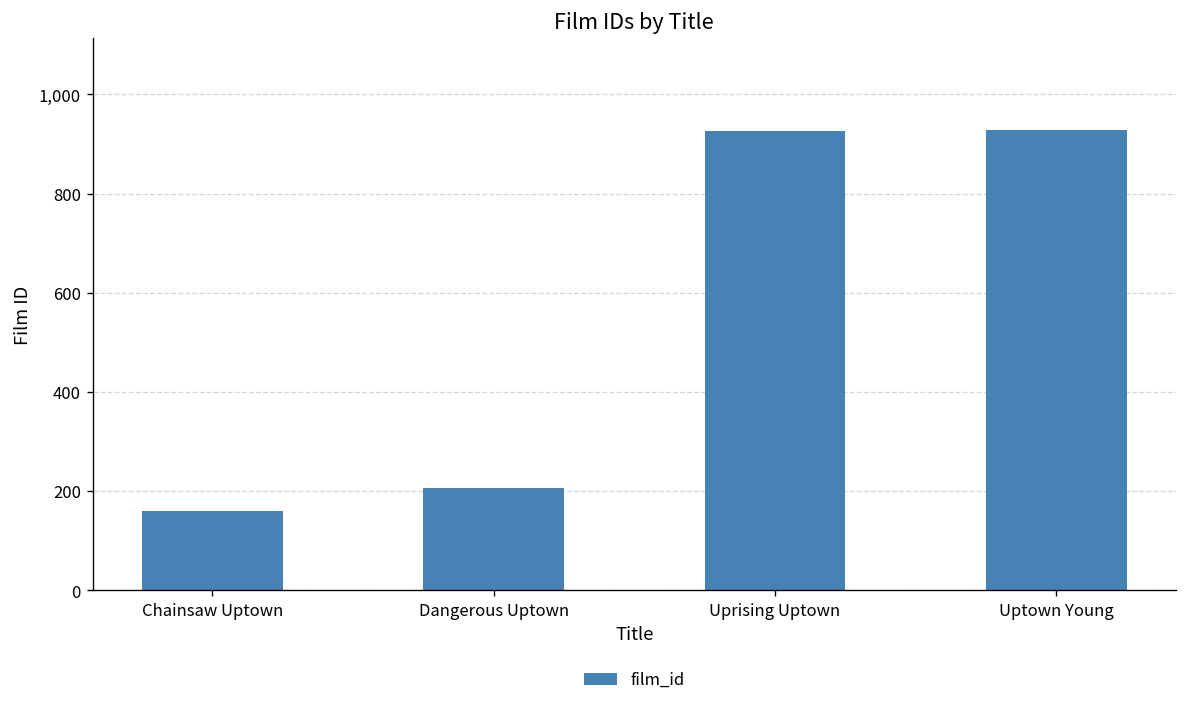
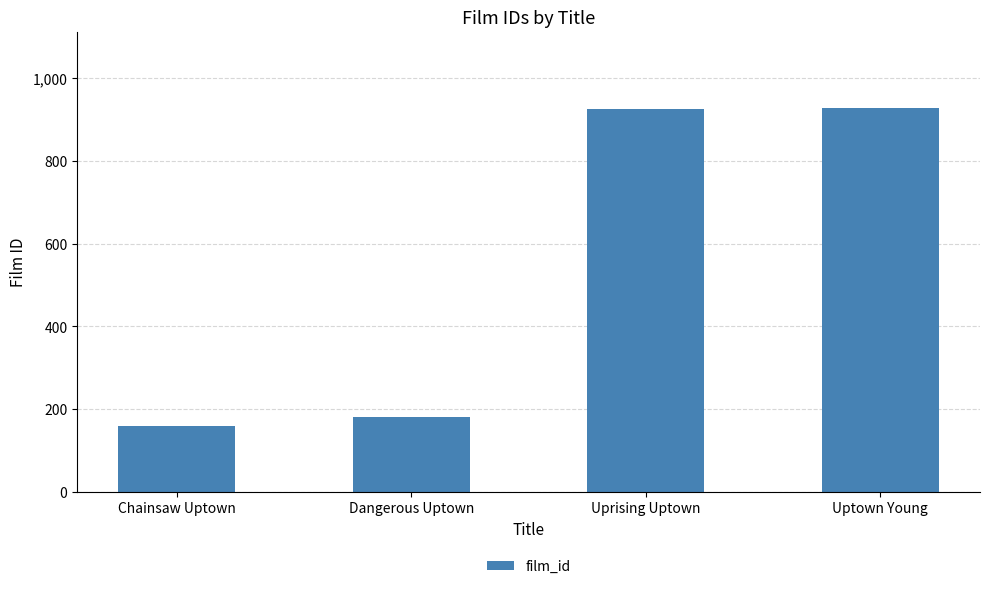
Dangerous Uptown: 210 -> 180
